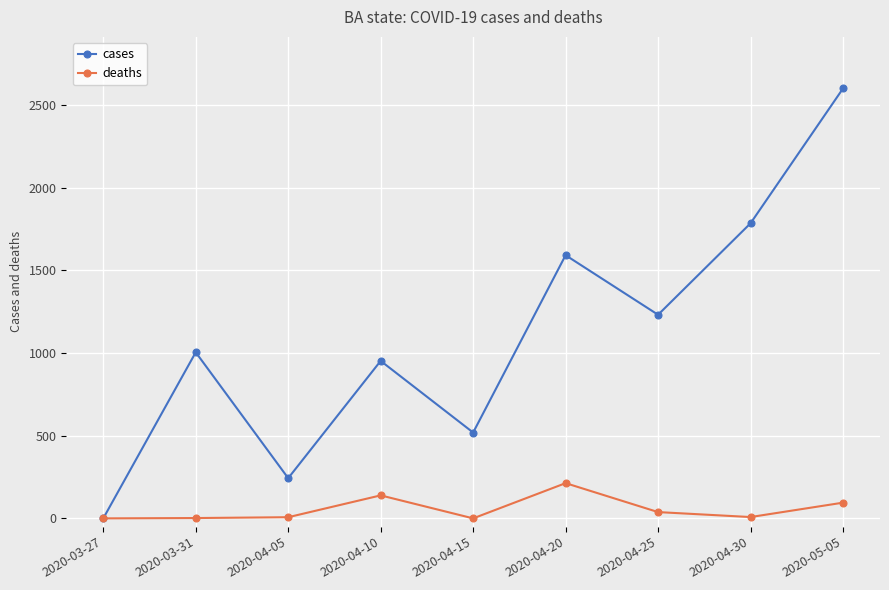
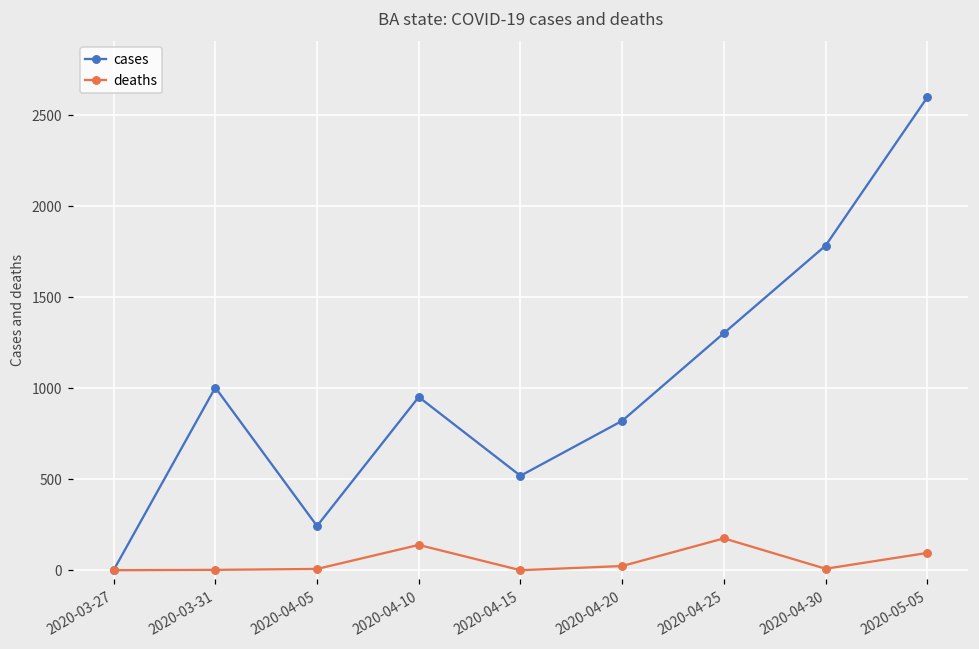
cases, 2020-04-20: 1590 -> 820
deaths, 2020-04-20: 210 -> 20
cases, 2020-04-25: 1230 -> 1300
deaths, 2020-04-25: 40 -> 180
